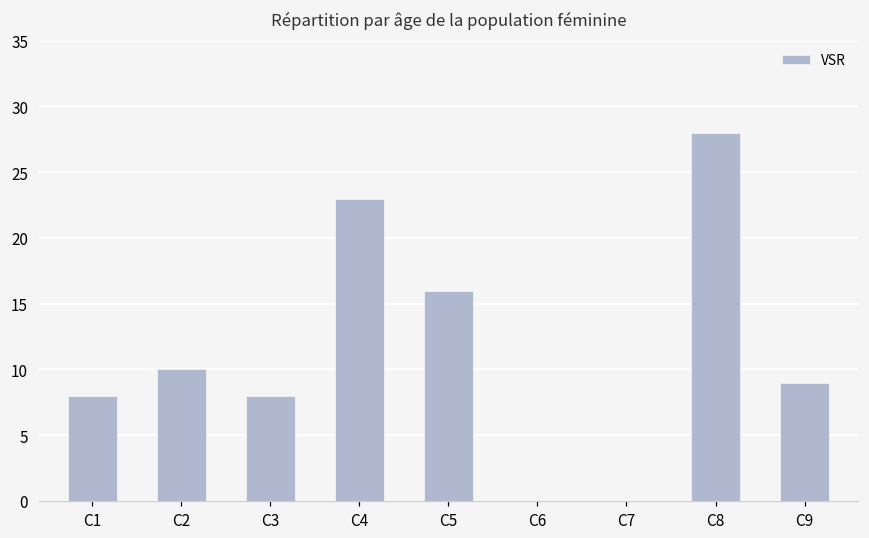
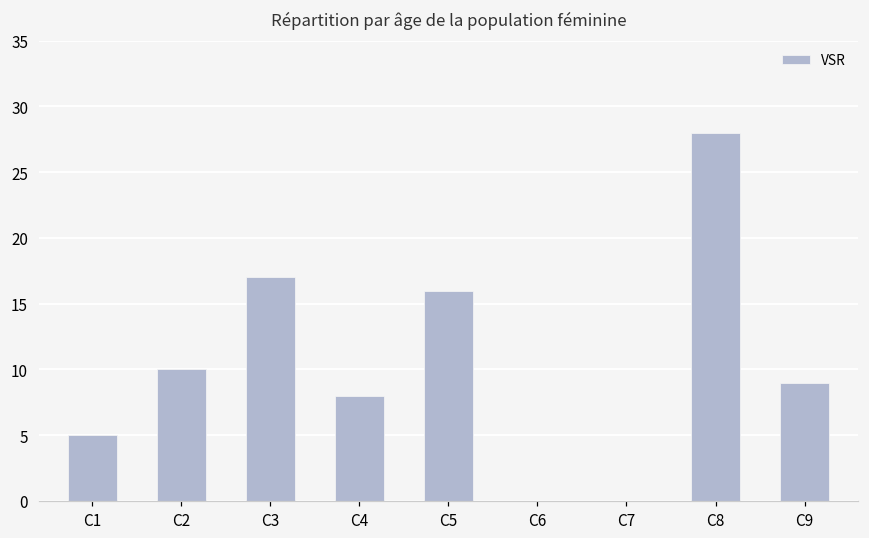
C1: 8 -> 5
C3: 8 -> 17
C4: 23 -> 8
